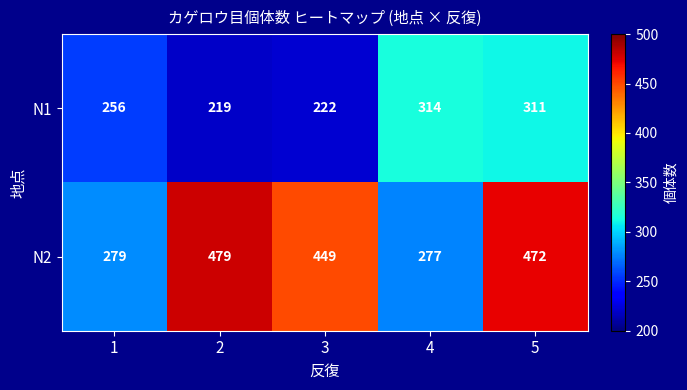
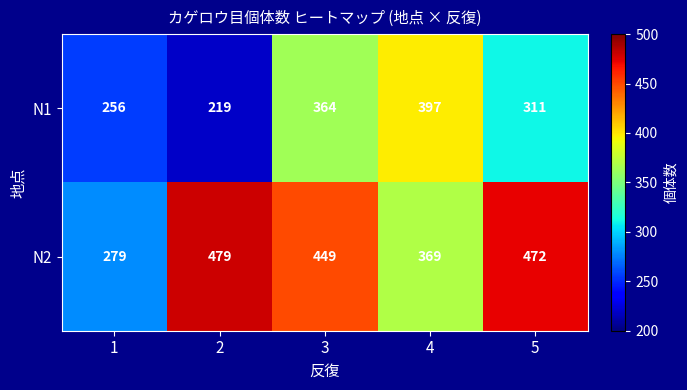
N1, 3: 222 -> 364
N1, 4: 314 -> 397
N2, 4: 277 -> 369
